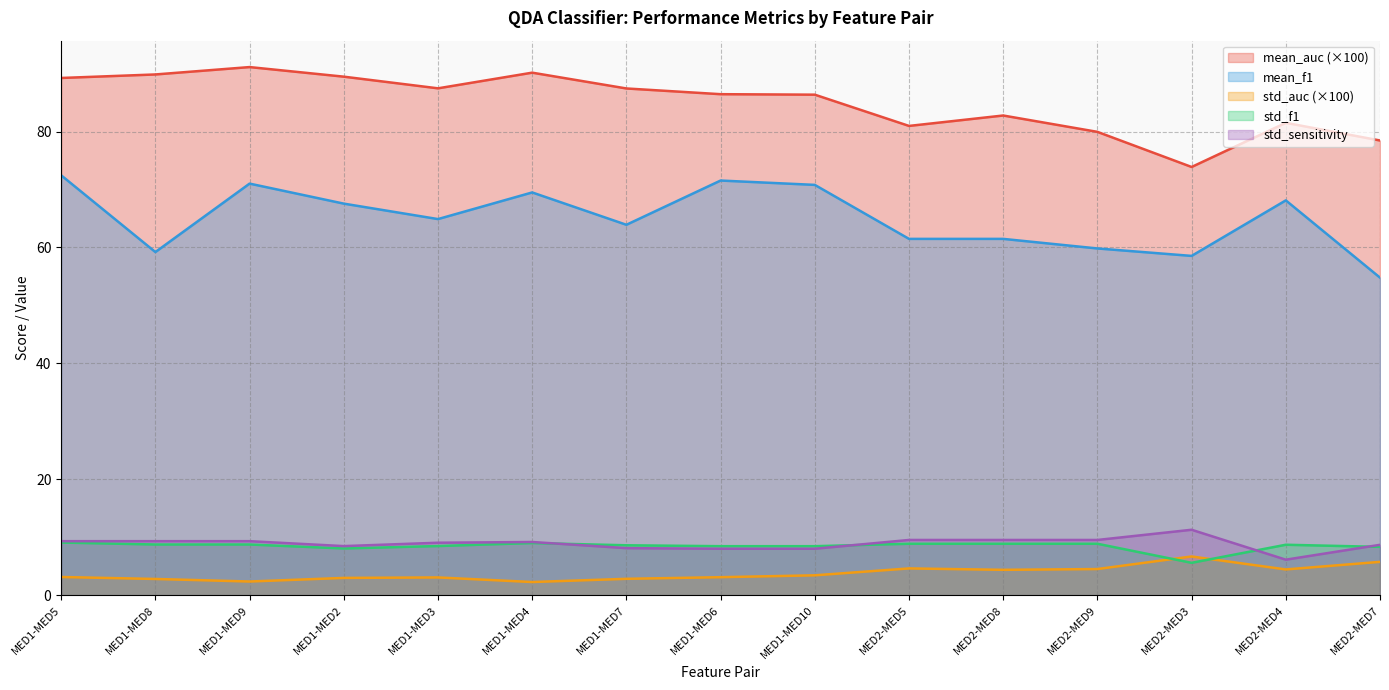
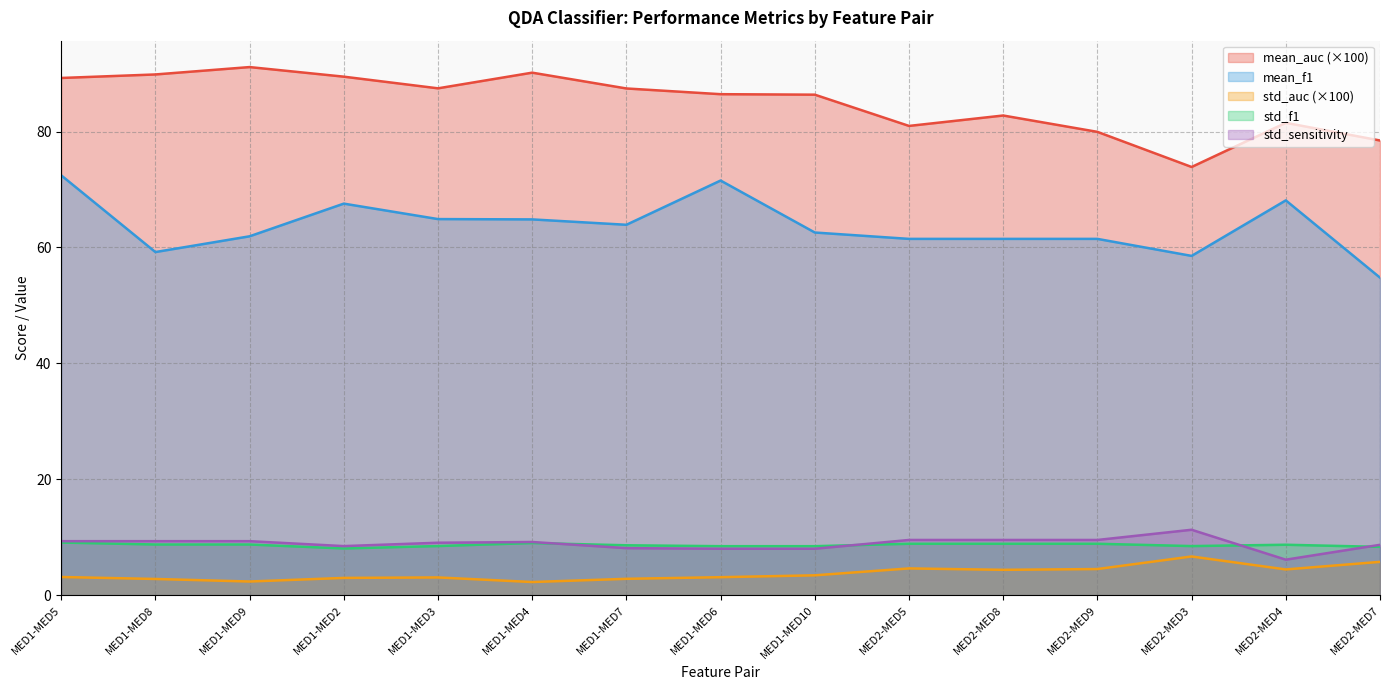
mean_f1, MED1-MED9: 71 -> 62
mean_f1, MED1-MED4: 69 -> 65
mean_f1, MED1-MED10: 71 -> 63
mean_f1, MED2-MED9: 60 -> 61
std_f1, MED2-MED3: 6 -> 8
